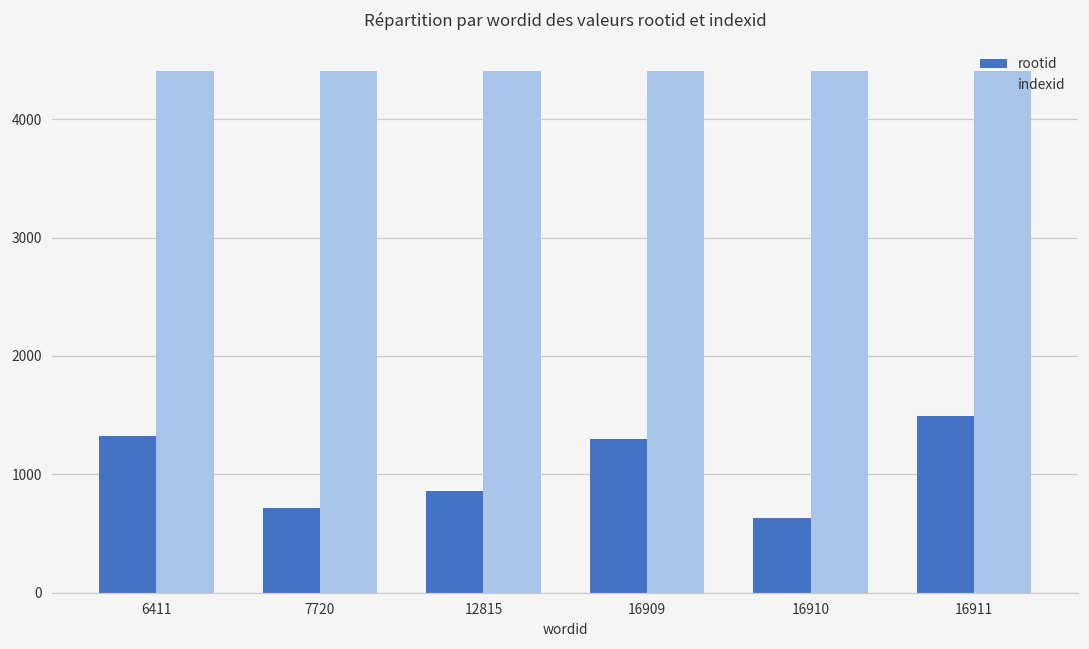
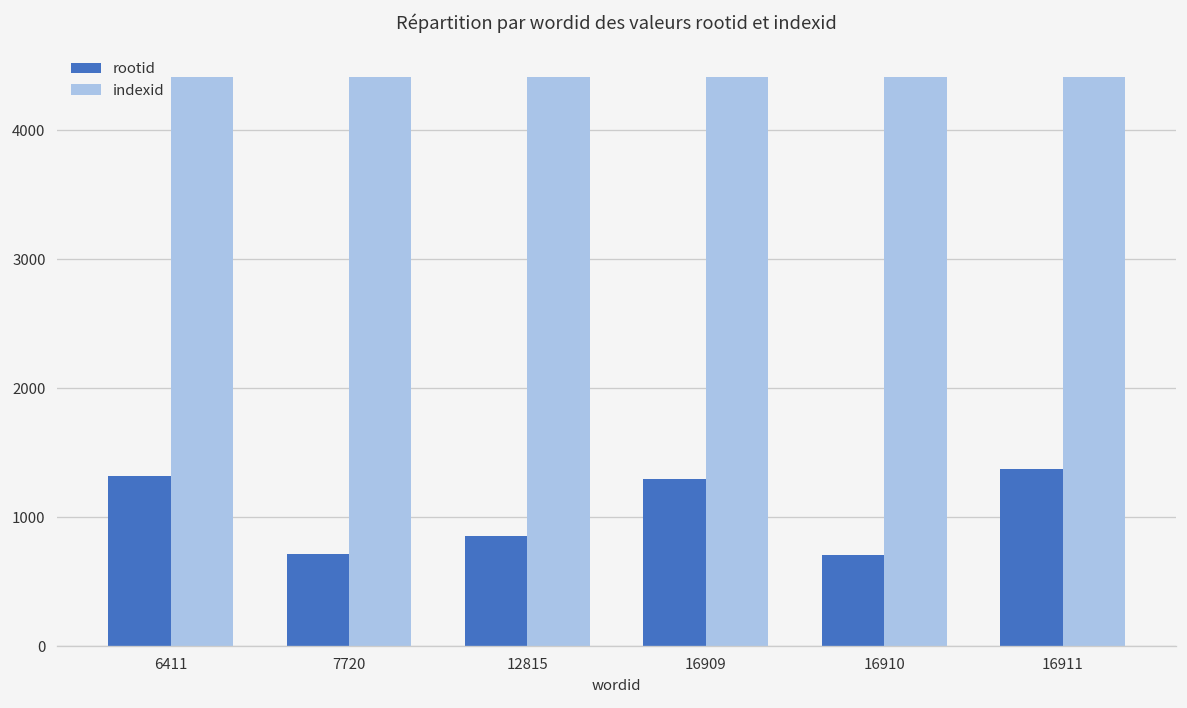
rootid, 16910: 630 -> 710
rootid, 16911: 1490 -> 1380
